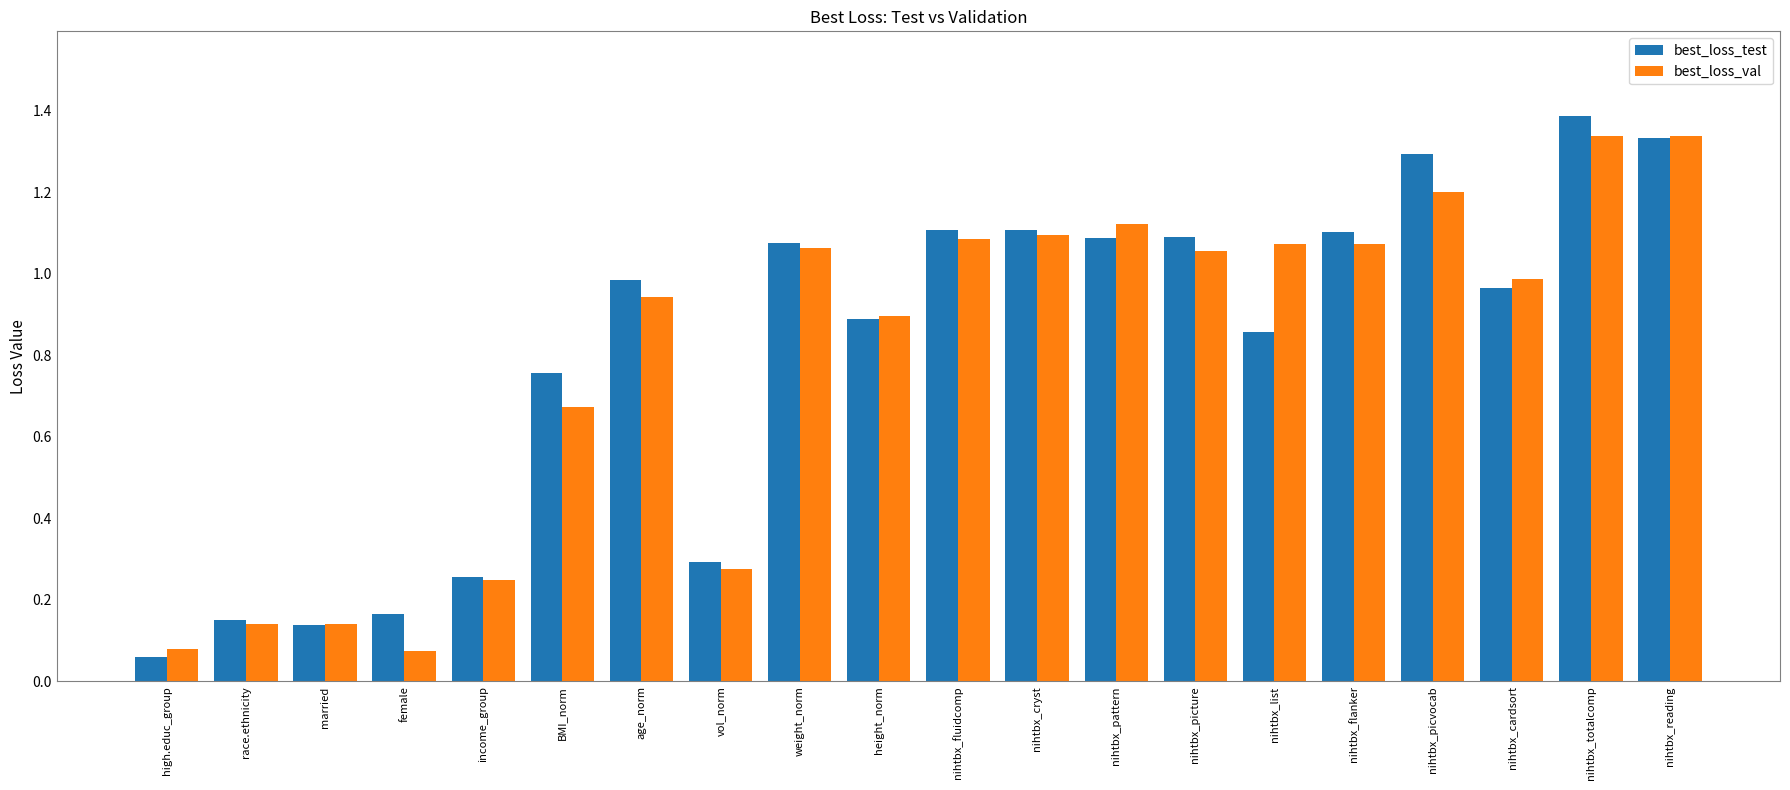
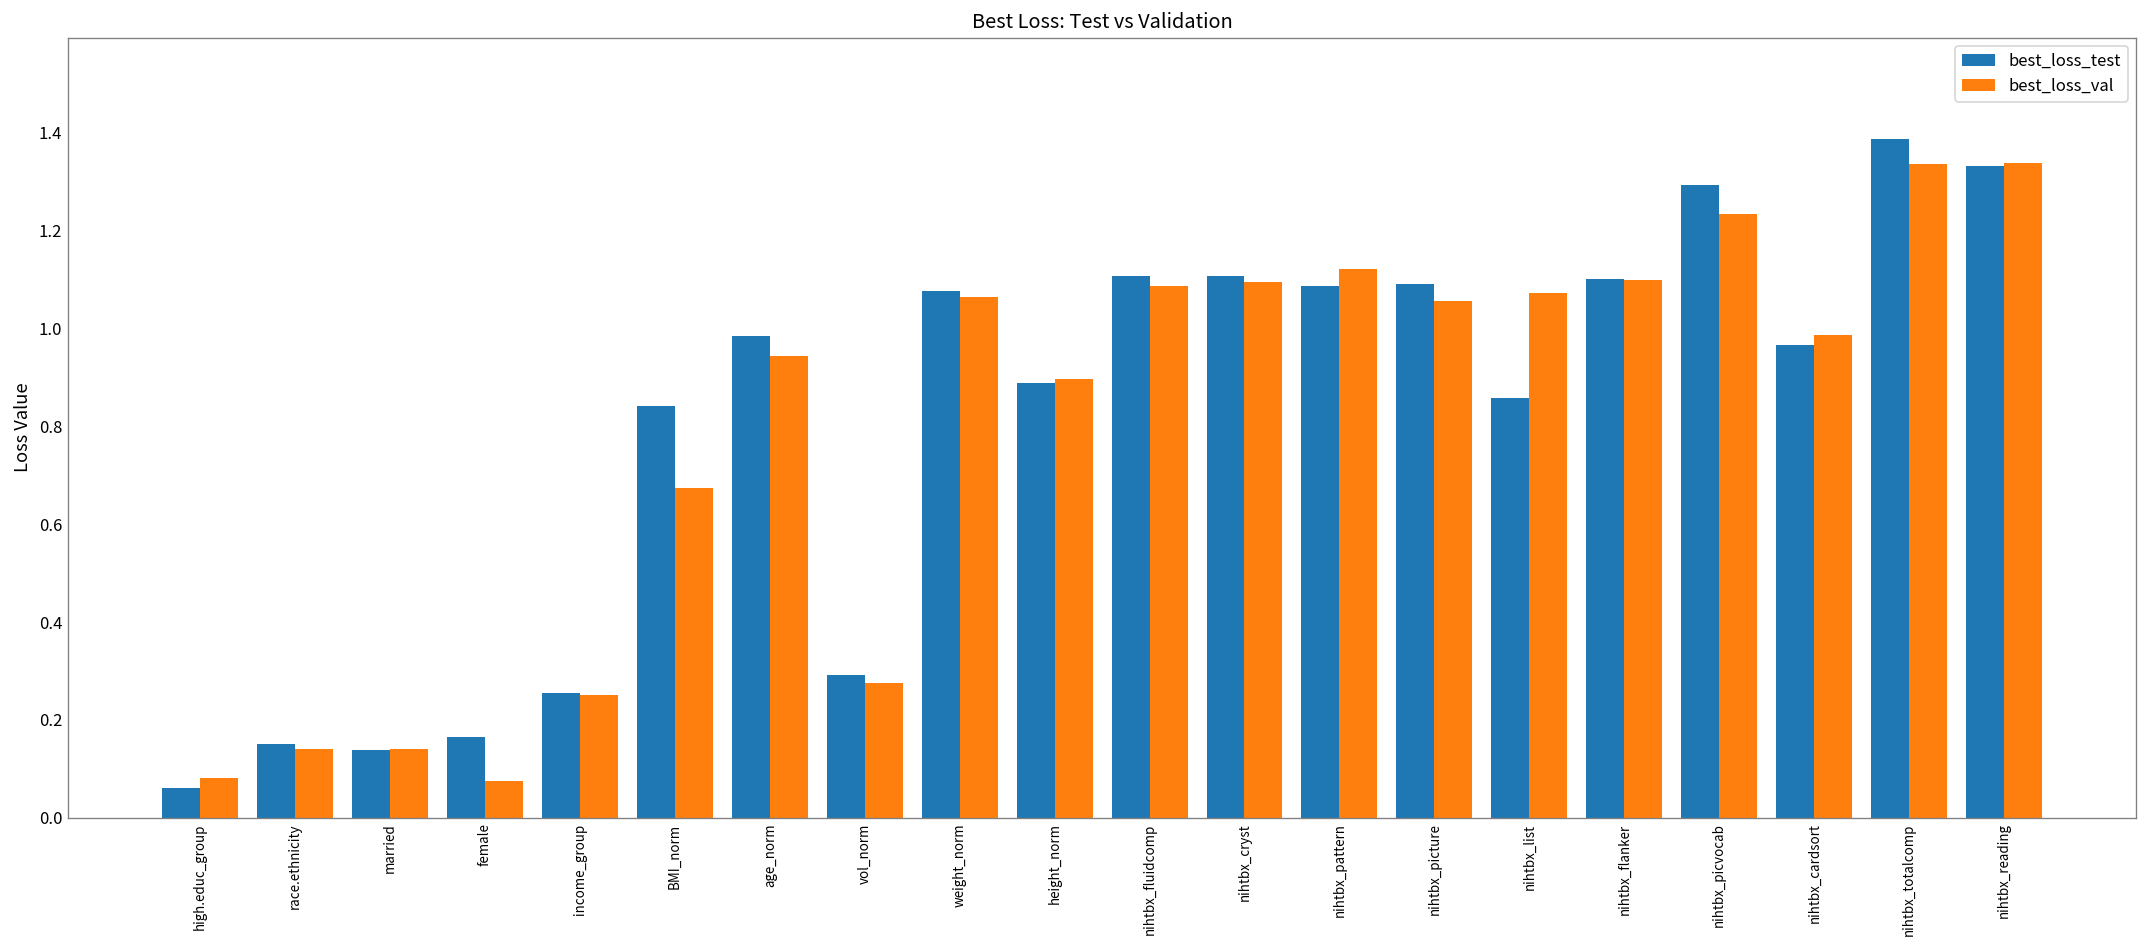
best_loss_test, BMI_norm: 0.76 -> 0.84
best_loss_val, nihtbx_flanker: 1.07 -> 1.10
best_loss_val, nihtbx_picvocab: 1.20 -> 1.23
